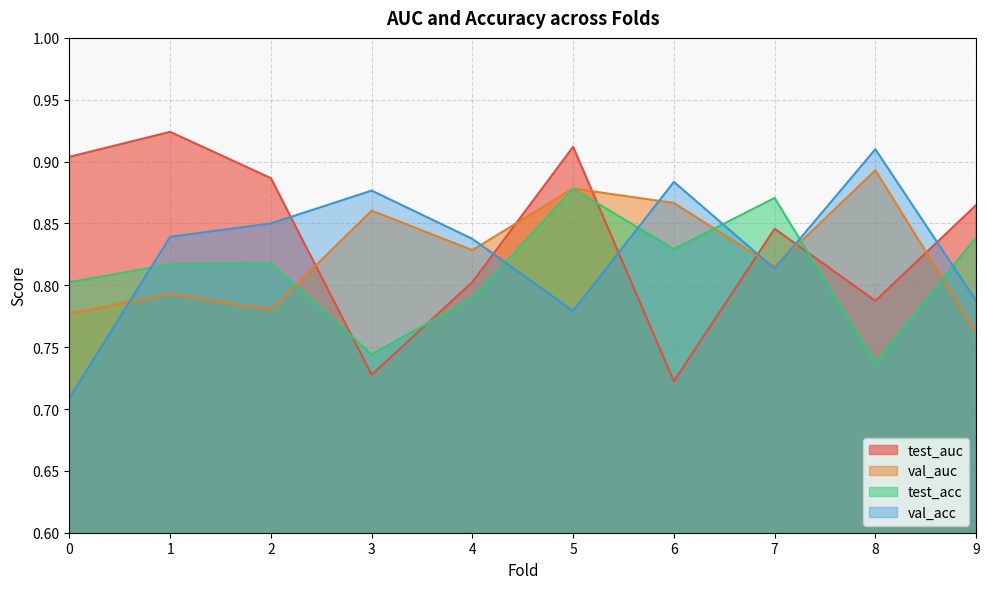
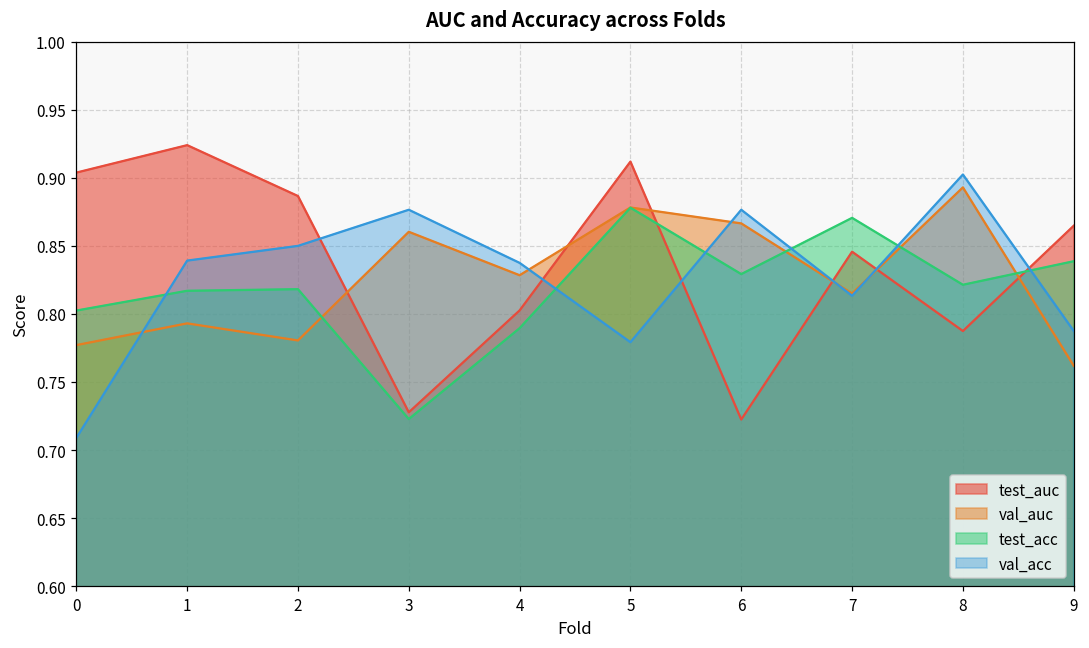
test_acc, 3: 0.744 -> 0.723
val_acc, 6: 0.884 -> 0.877
test_acc, 8: 0.737 -> 0.821
val_acc, 8: 0.910 -> 0.902
